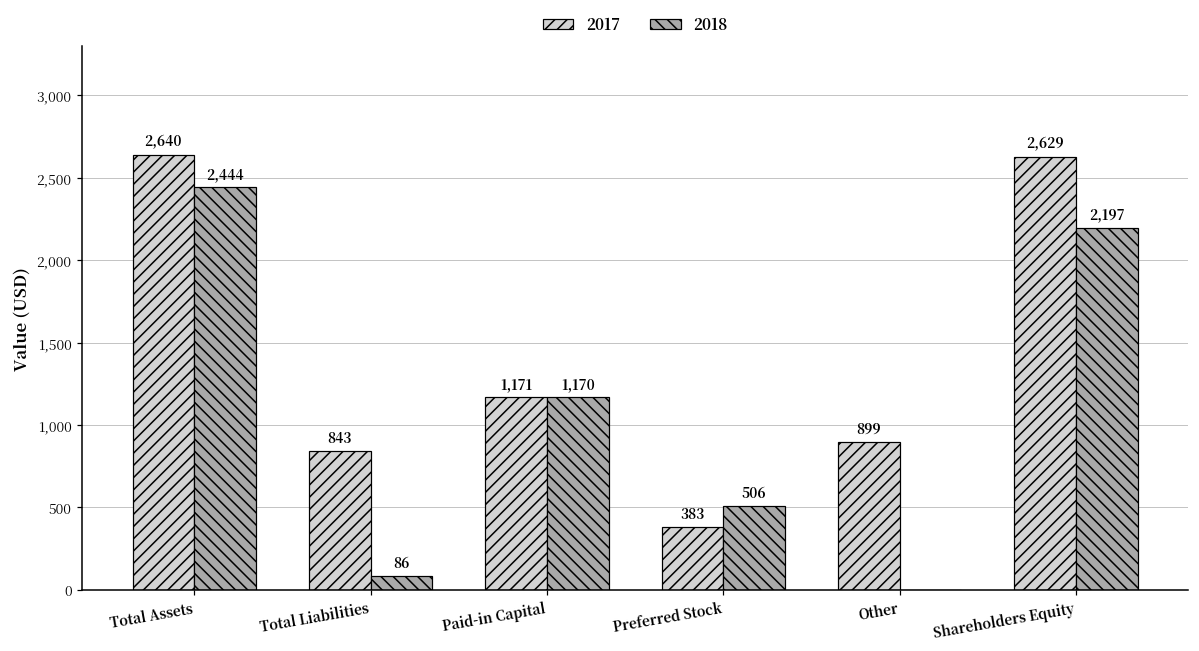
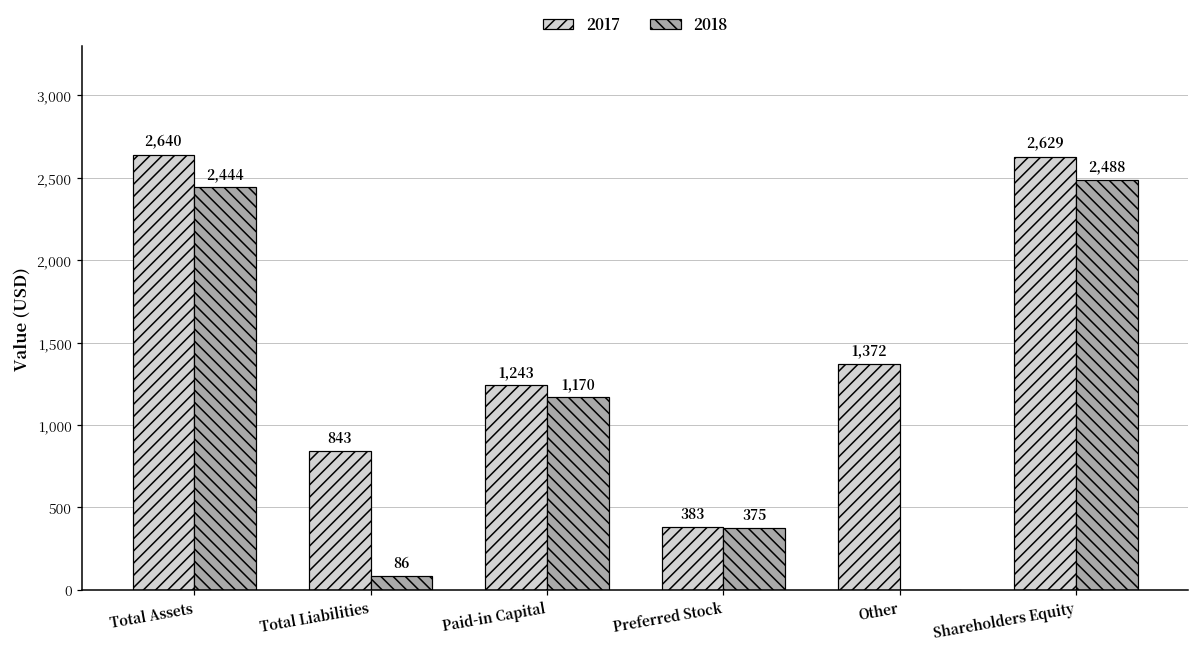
2017, Paid-in Capital: 1,171 -> 1,243
2018, Preferred Stock: 506 -> 375
2017, Other: 899 -> 1,372
2018, Shareholders Equity: 2,197 -> 2,488
